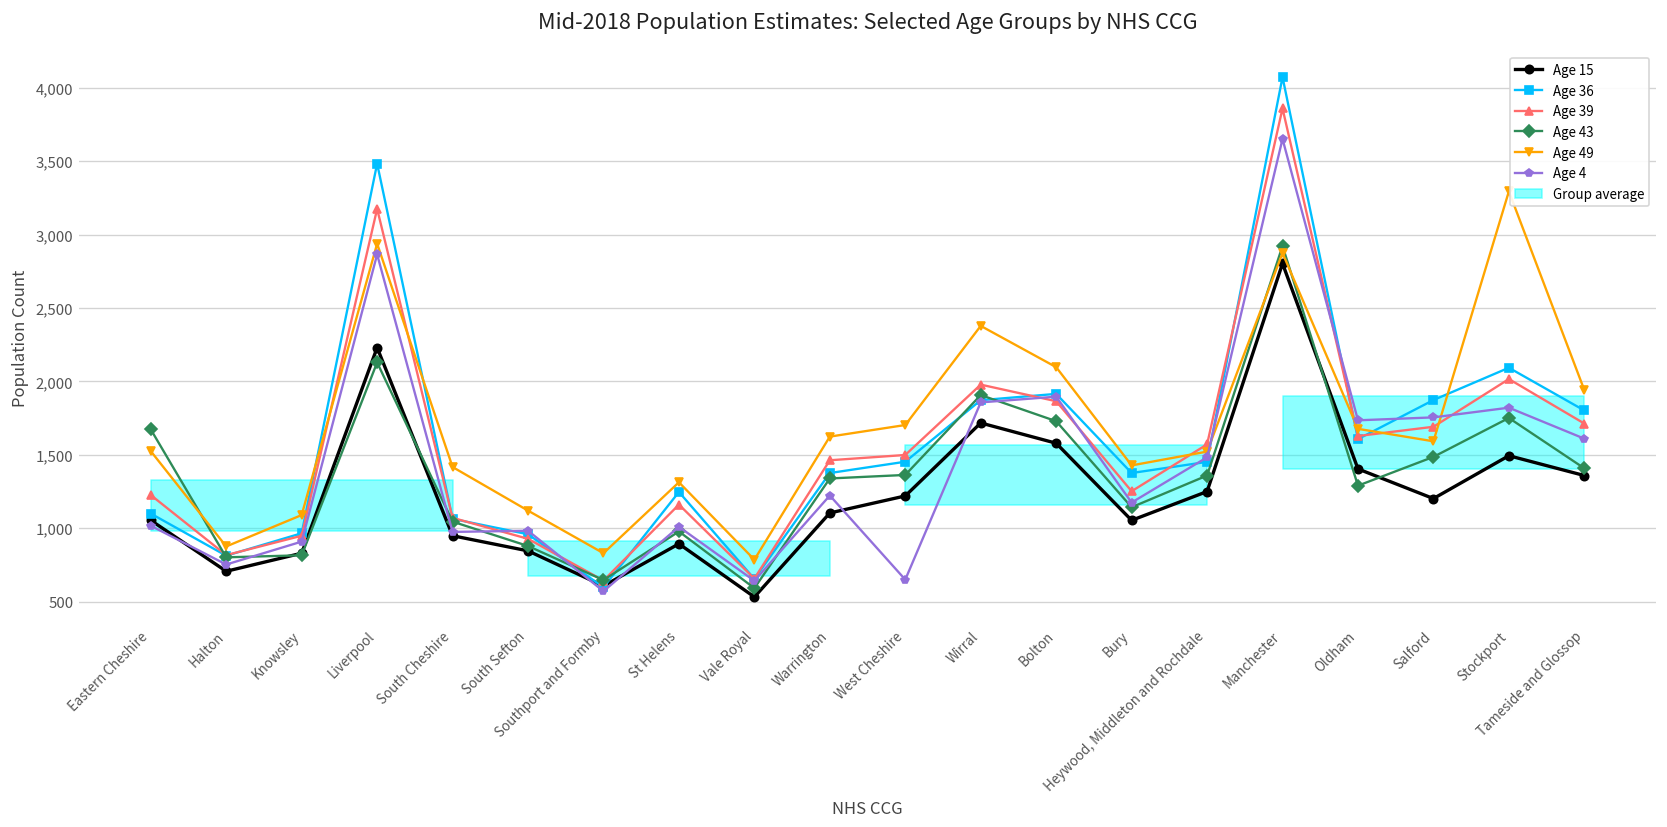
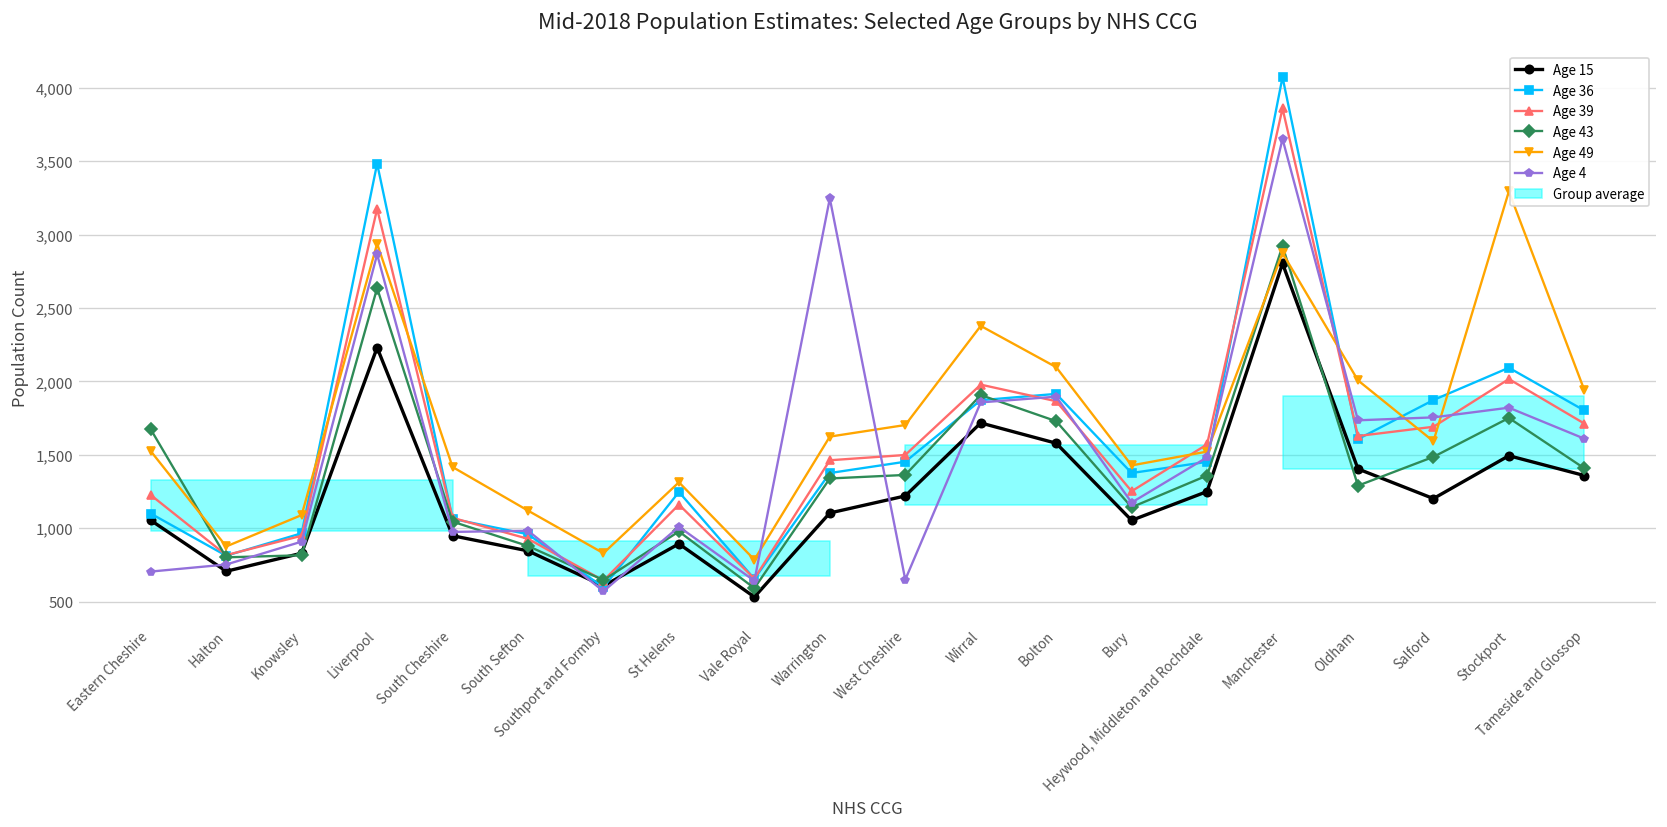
Age 4, Eastern Cheshire: 1,020 -> 710
Age 43, Liverpool: 2,130 -> 2,640
Age 4, Warrington: 1,220 -> 3,250
Age 49, Oldham: 1,680 -> 2,010
